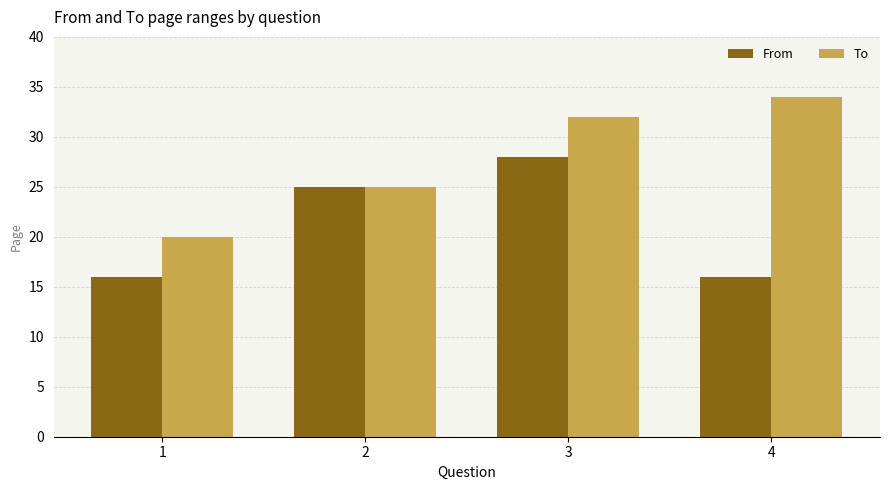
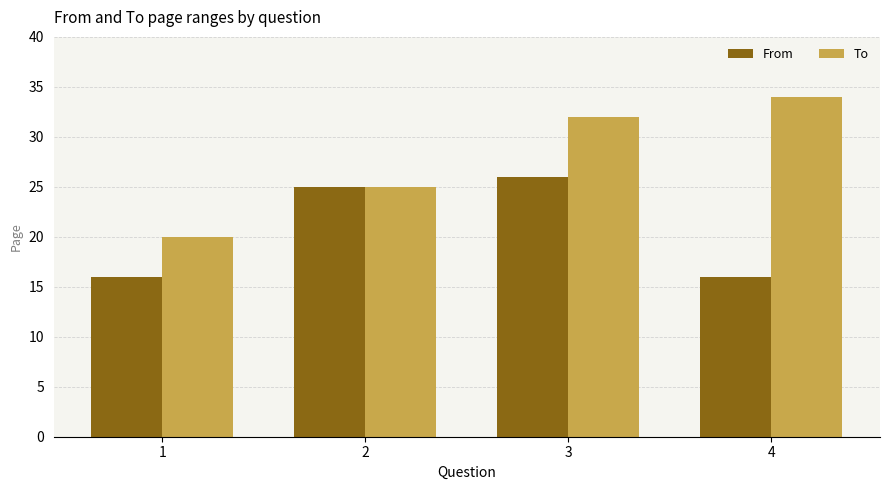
From, 3: 28 -> 26
